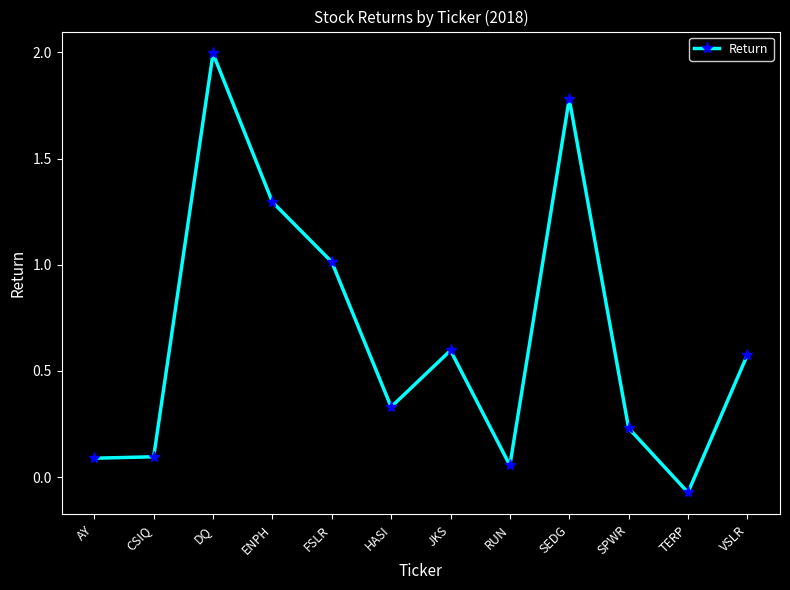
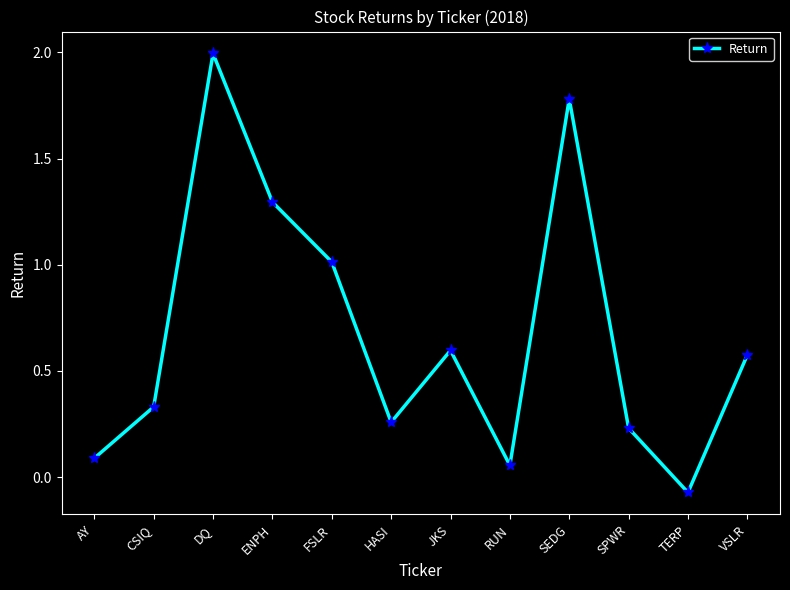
CSIQ: 0.10 -> 0.33
HASI: 0.33 -> 0.26
